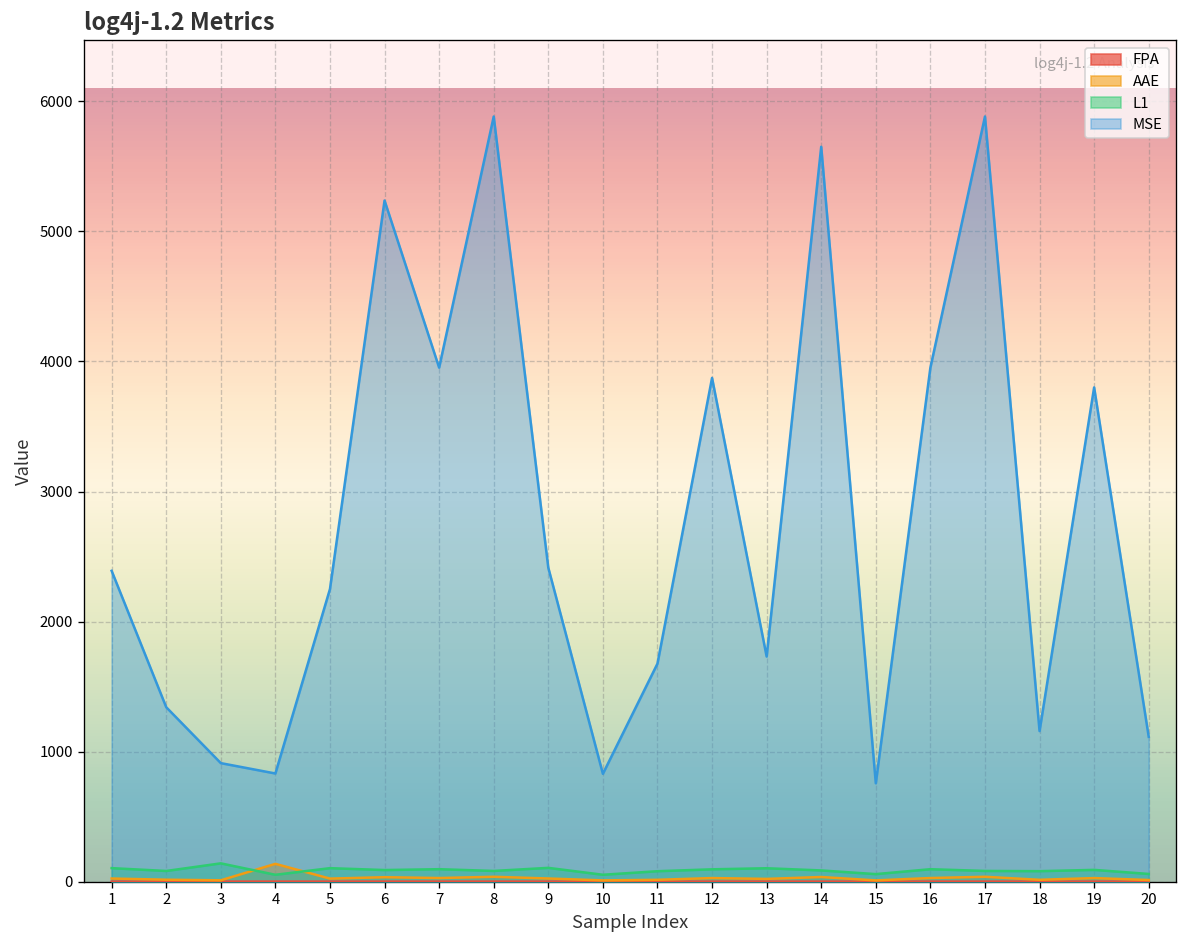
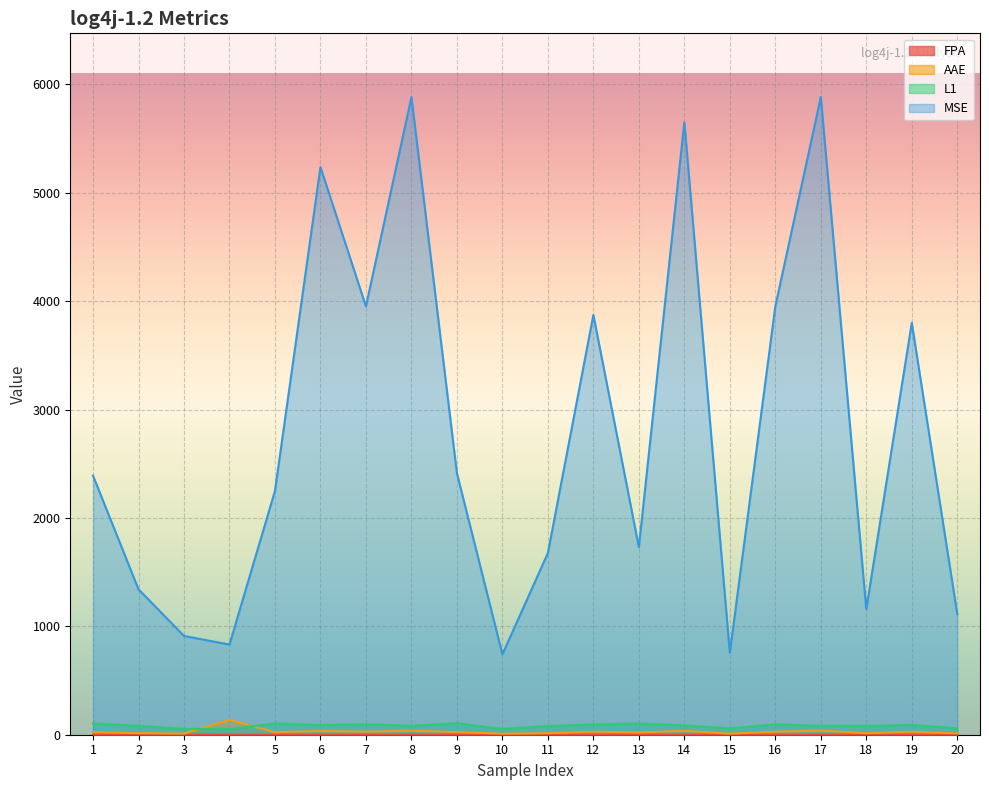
L1, 3: 140 -> 50
MSE, 10: 830 -> 740
